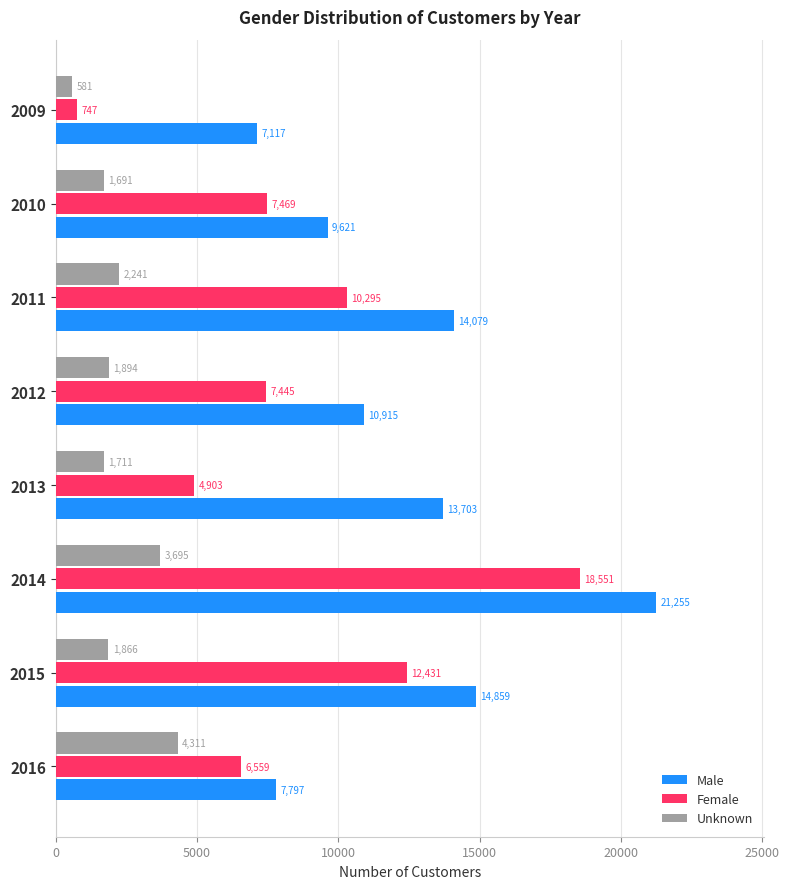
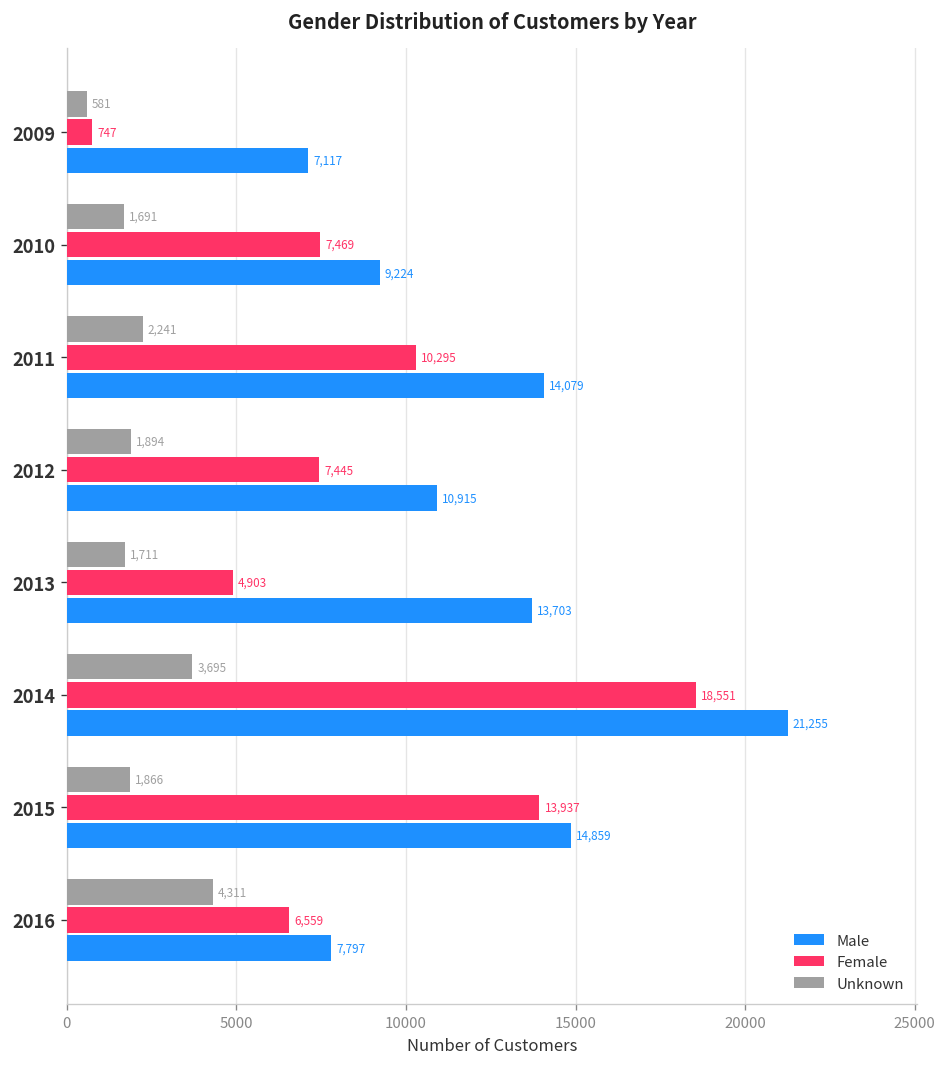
Male, 2010: 9,621 -> 9,224
Female, 2015: 12,431 -> 13,937
